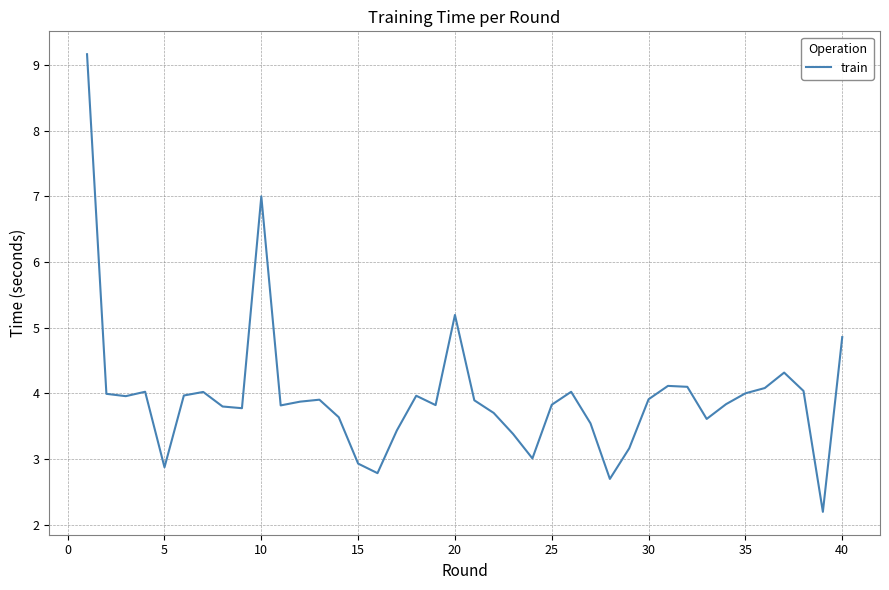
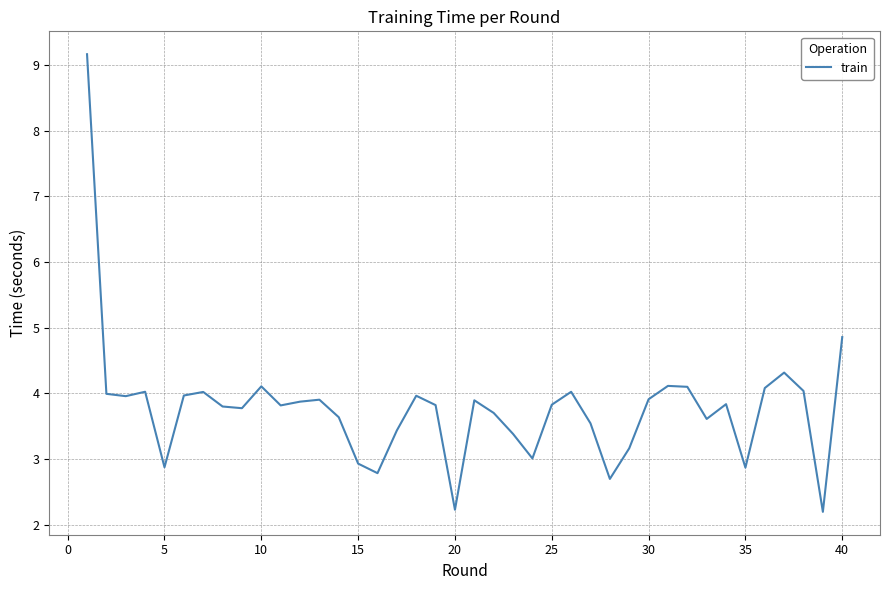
10: 7.0 -> 4.1
20: 5.2 -> 2.2
35: 4.0 -> 2.9
